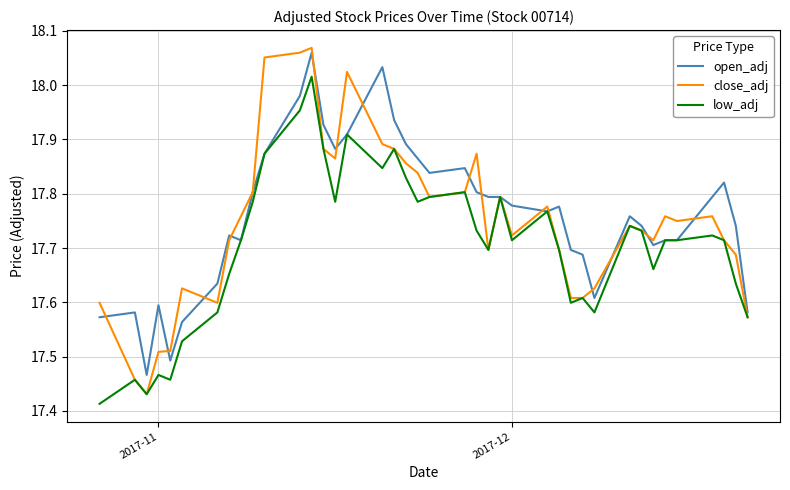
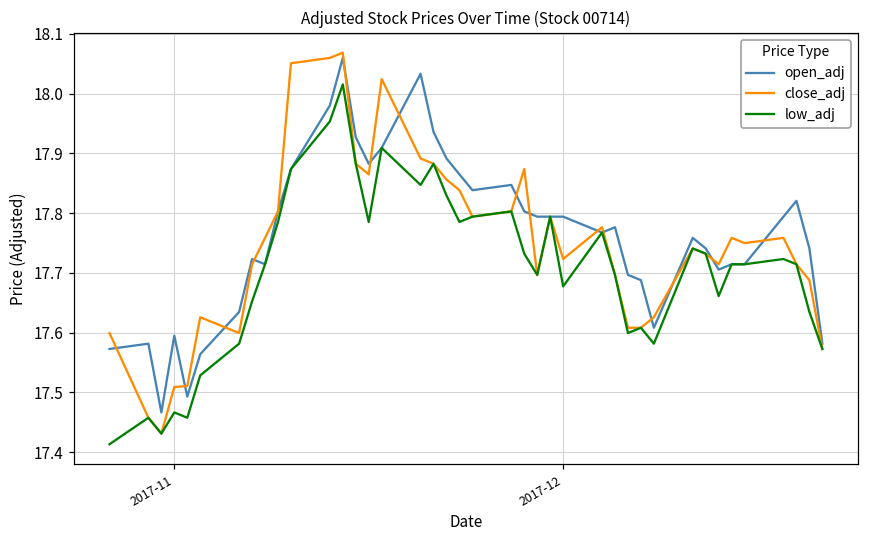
open_adj, 2017-12: 17.78 -> 17.79
low_adj, 2017-12: 17.71 -> 17.68
